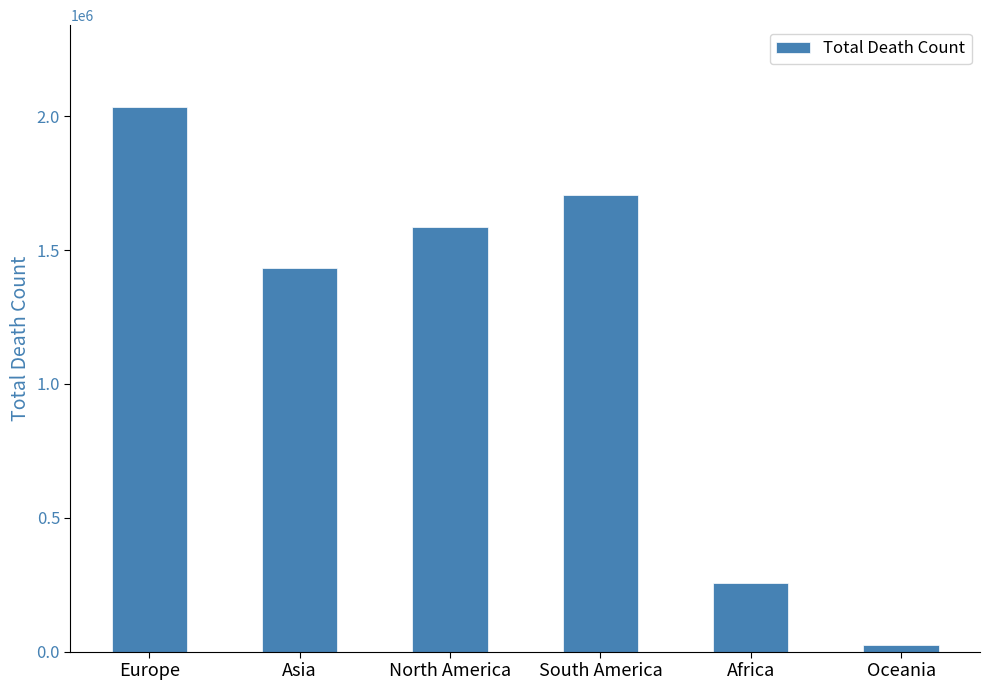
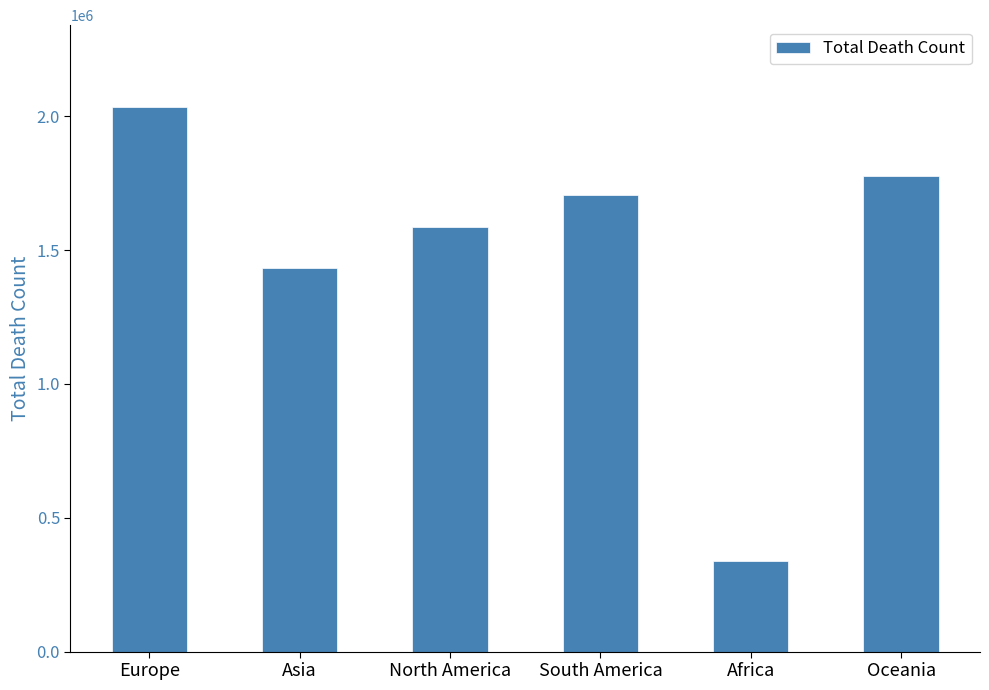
Africa: 260000 -> 340000
Oceania: 20000 -> 1780000
